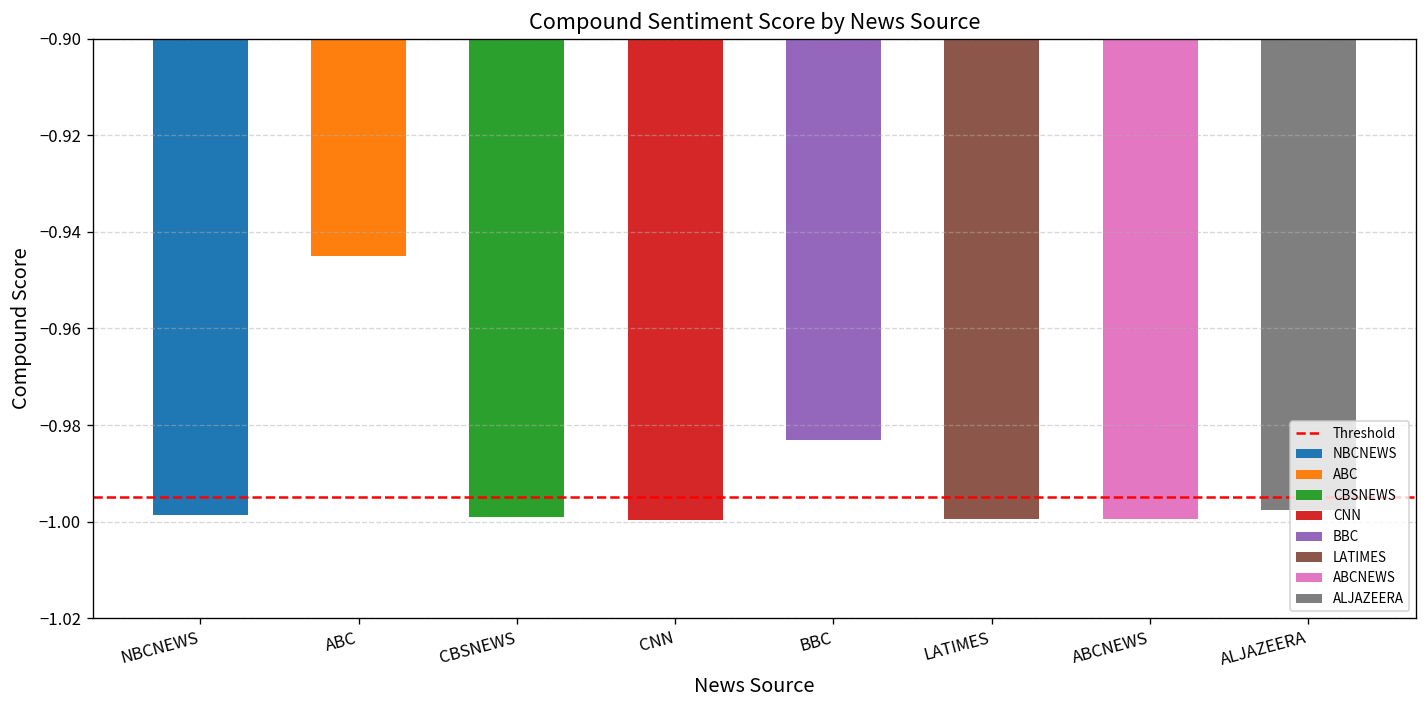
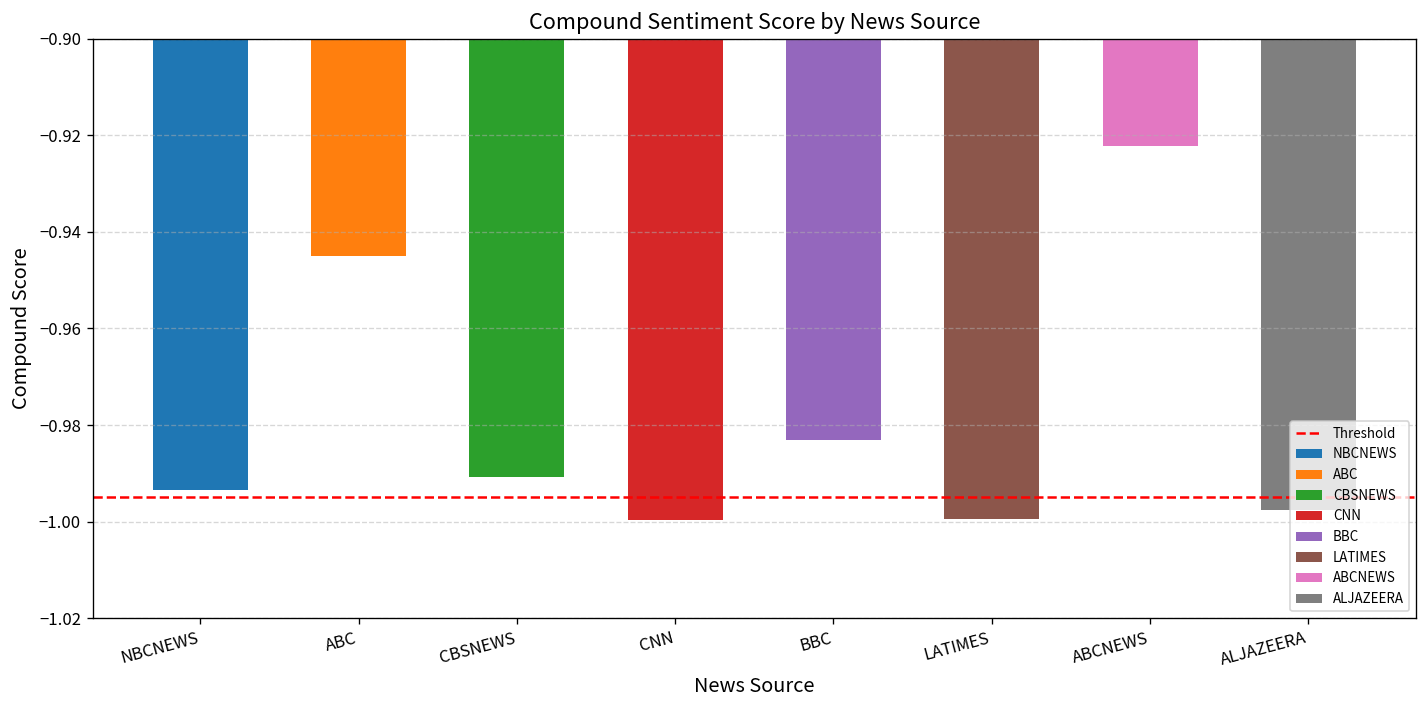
NBCNEWS: -0.999 -> -0.993
CBSNEWS: -0.999 -> -0.991
ABCNEWS: -1.000 -> -0.922
